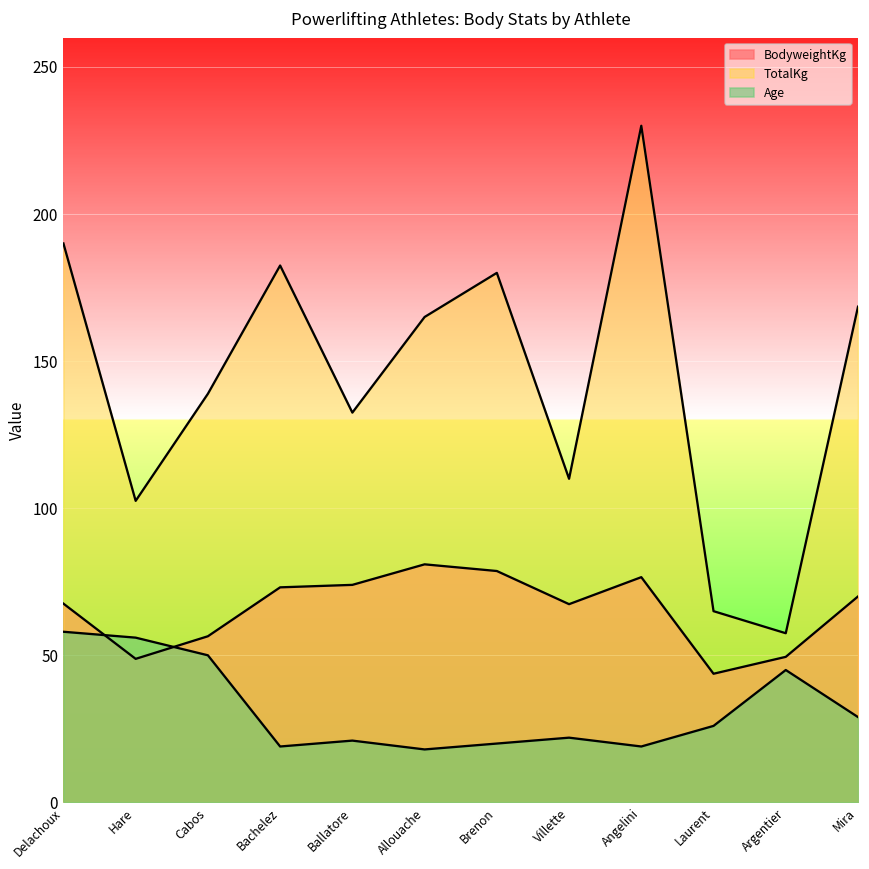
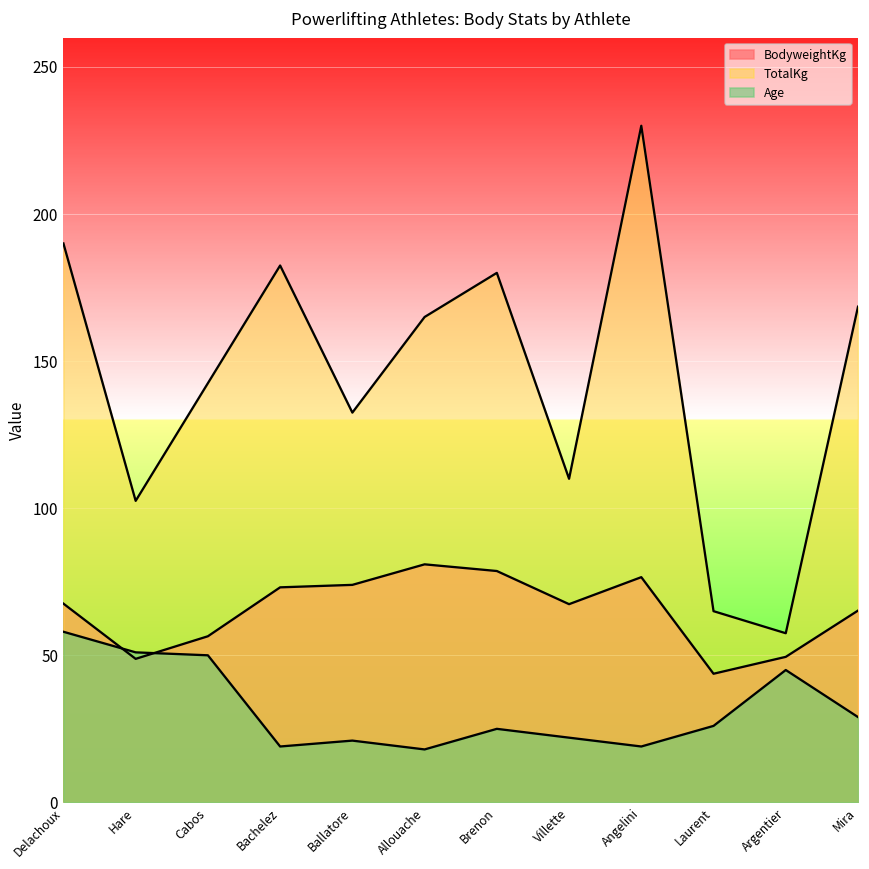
Age, Hare: 56 -> 51
TotalKg, Cabos: 139 -> 143
Age, Brenon: 20 -> 25
BodyweightKg, Mira: 70 -> 65
